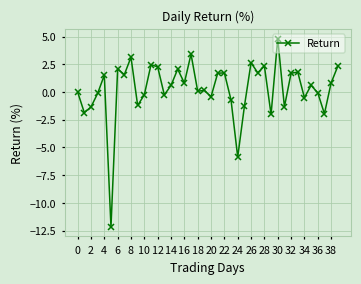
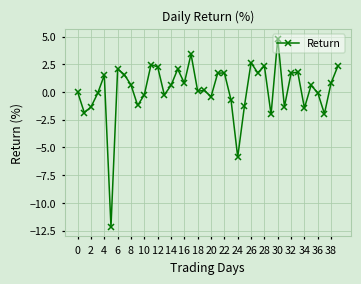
8: 3.1 -> 0.6
34: -0.5 -> -1.4
